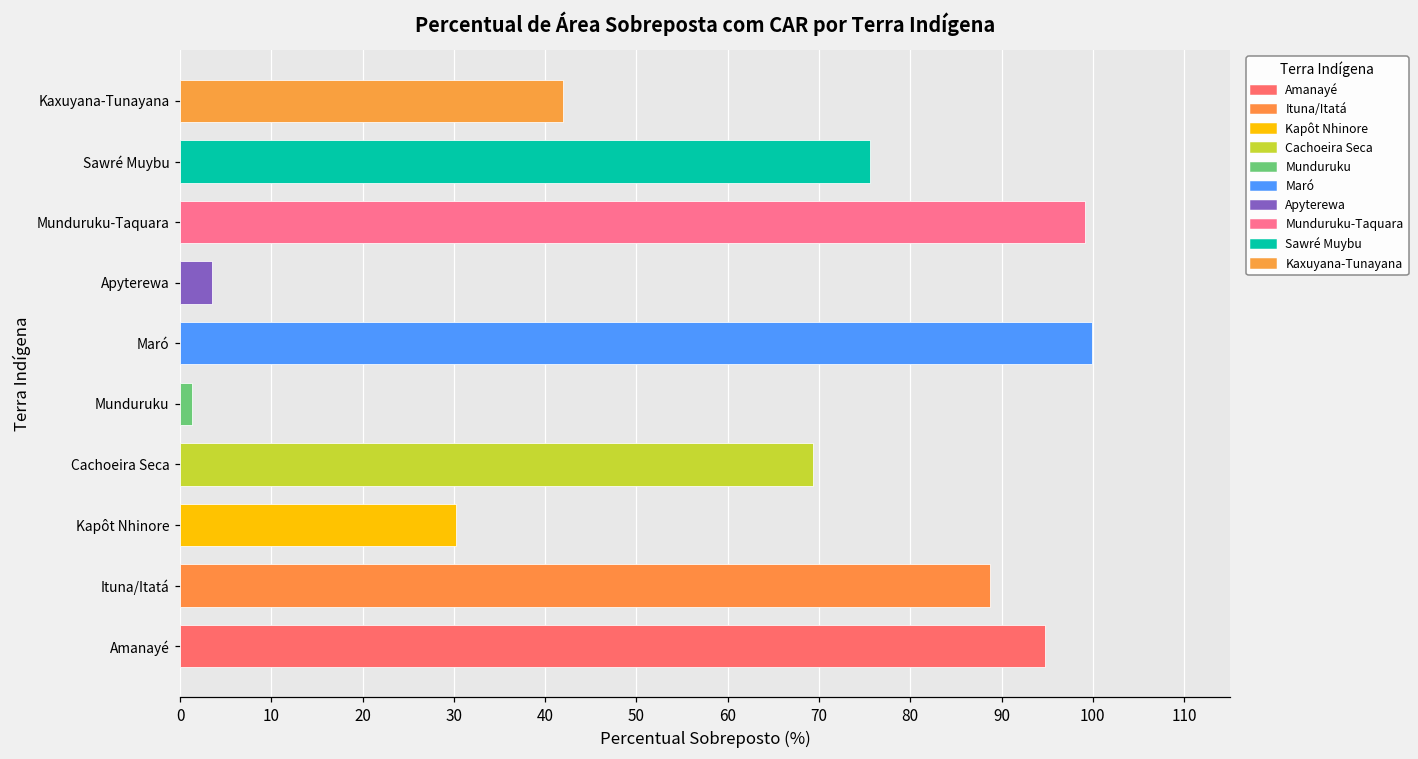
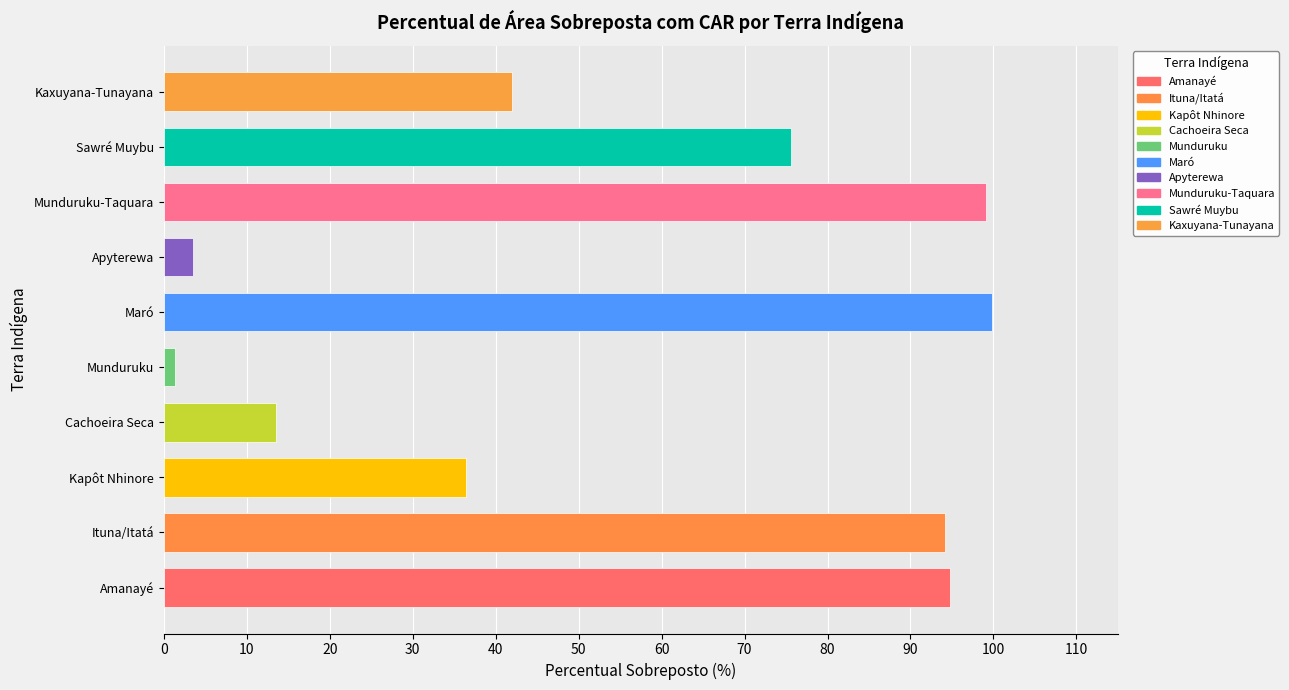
Cachoeira Seca: 69 -> 13
Kapôt Nhinore: 30 -> 36
Ituna/Itatá: 89 -> 94
